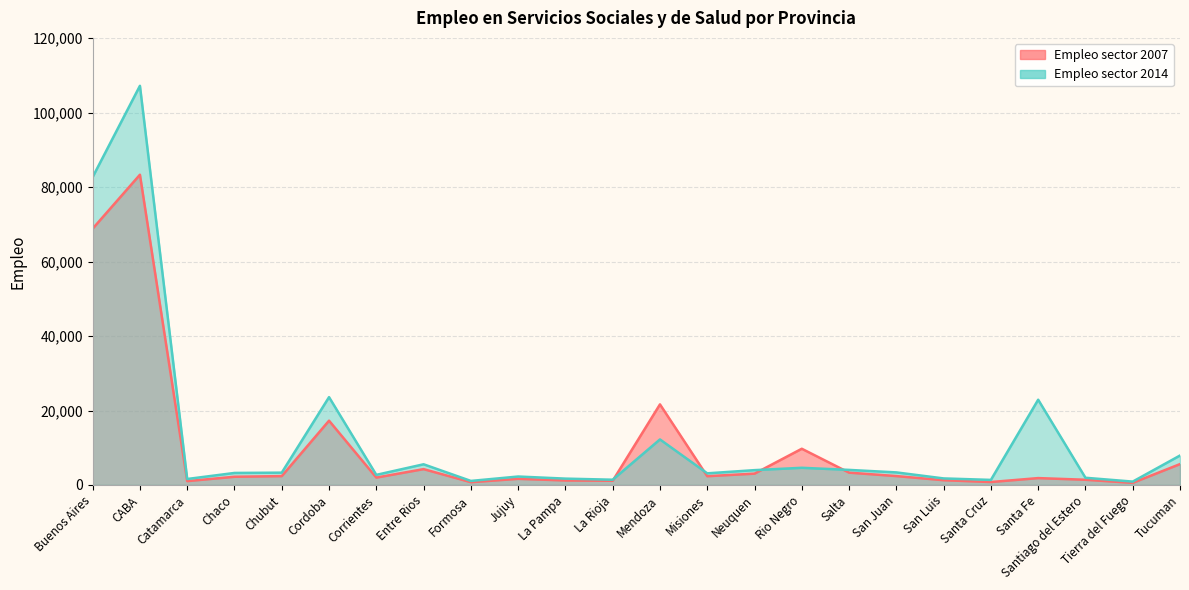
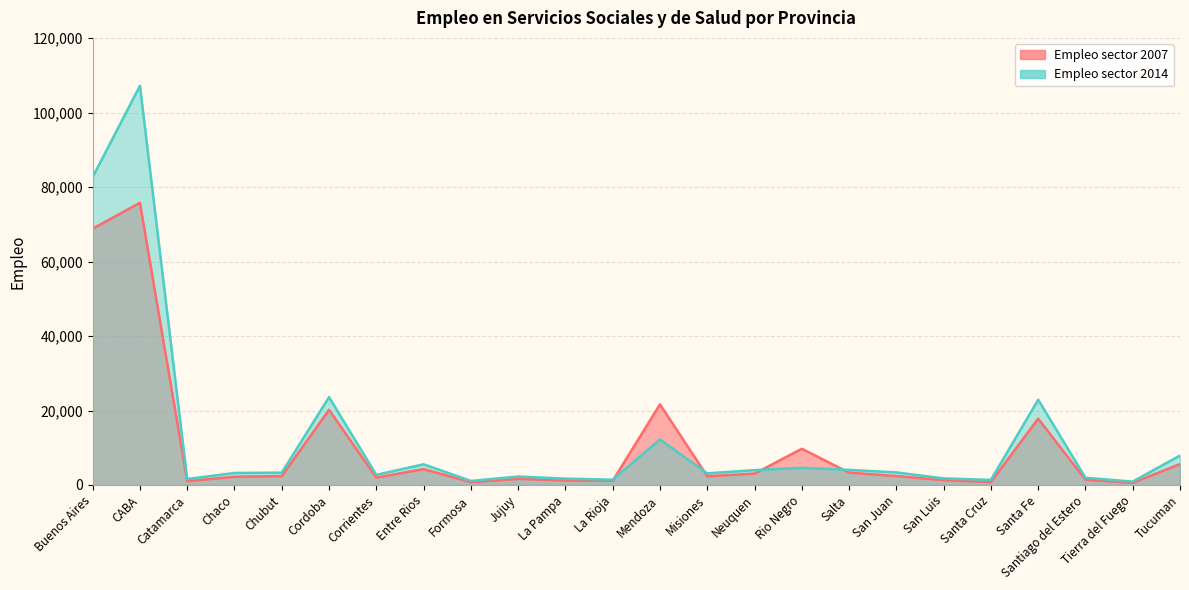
Empleo sector 2007, CABA: 83,000 -> 76,000
Empleo sector 2007, Cordoba: 17,000 -> 20,000
Empleo sector 2007, Santa Fe: 2,000 -> 18,000
